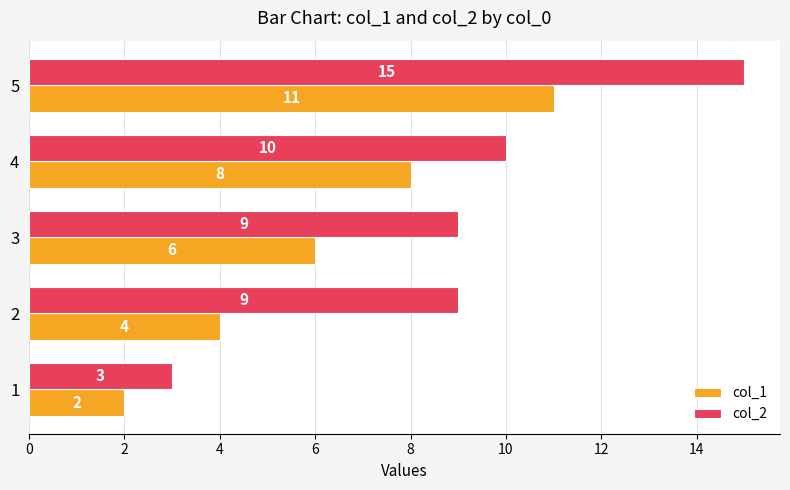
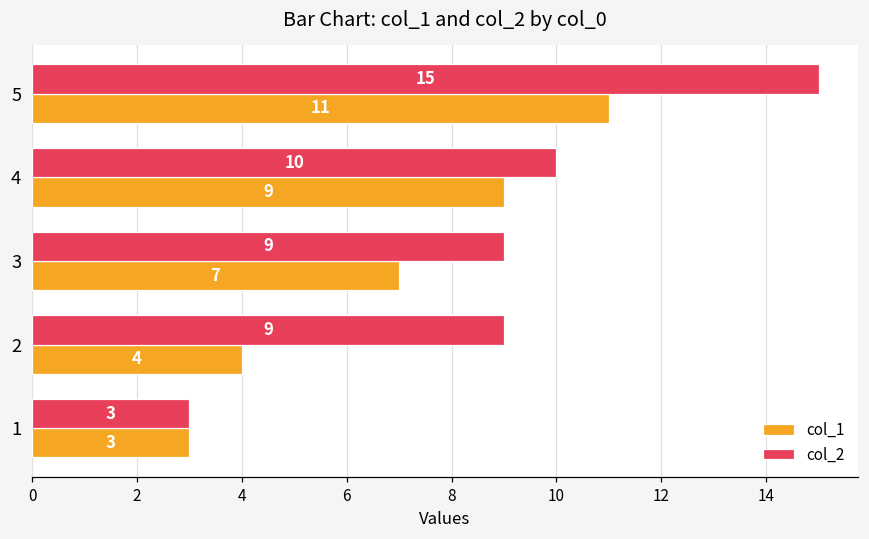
col_1, 4: 8 -> 9
col_1, 3: 6 -> 7
col_1, 1: 2 -> 3
